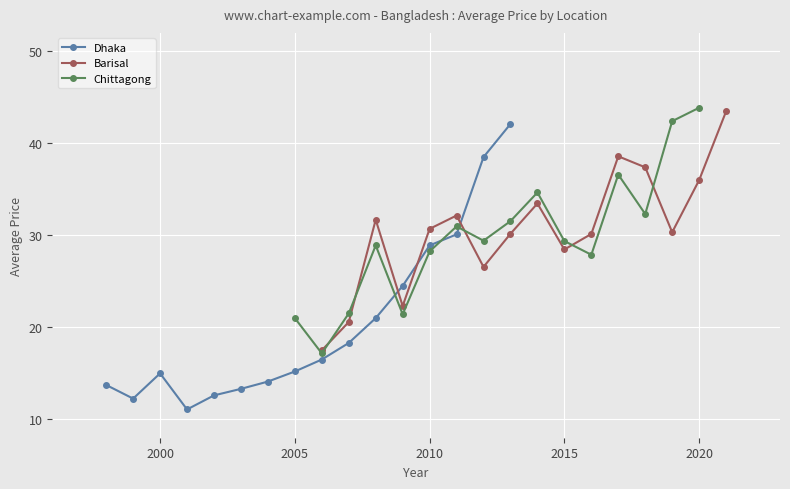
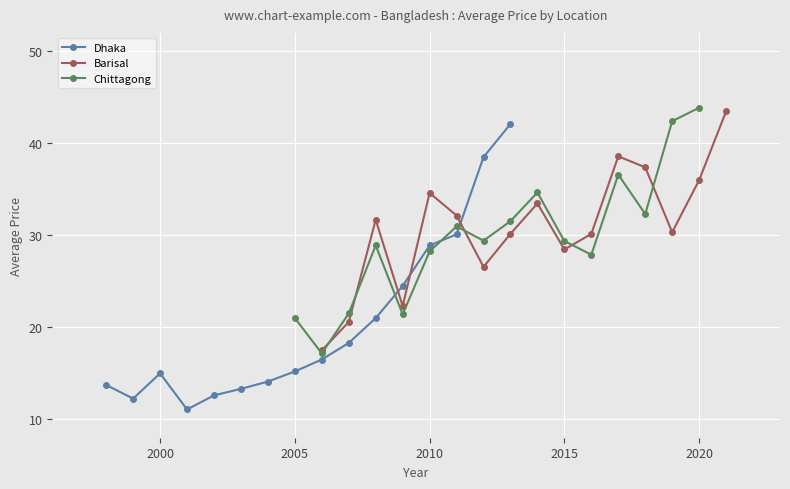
Barisal, 2010: 31 -> 35
